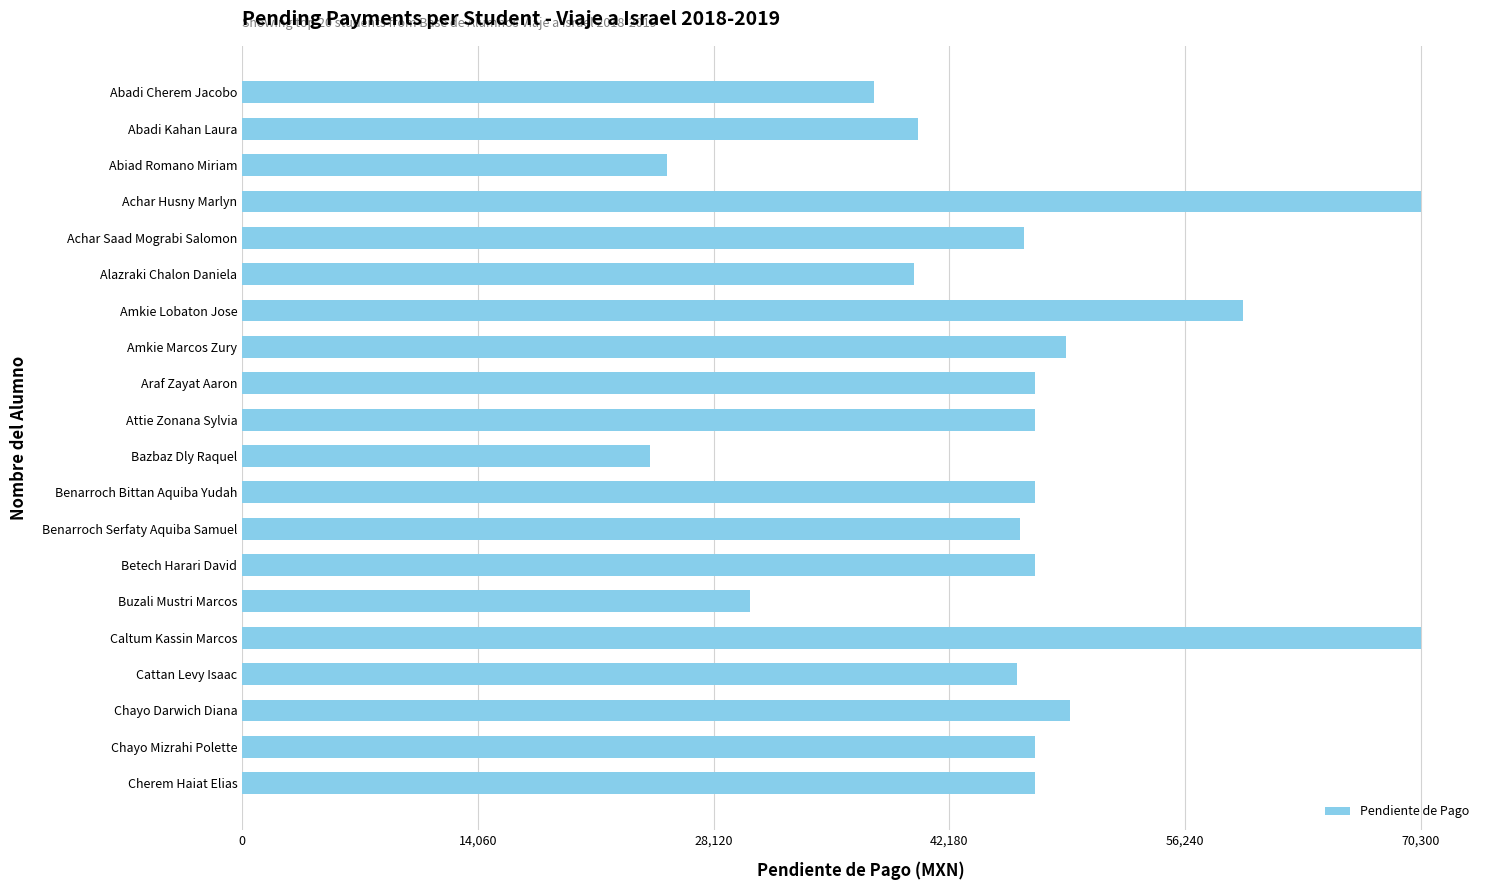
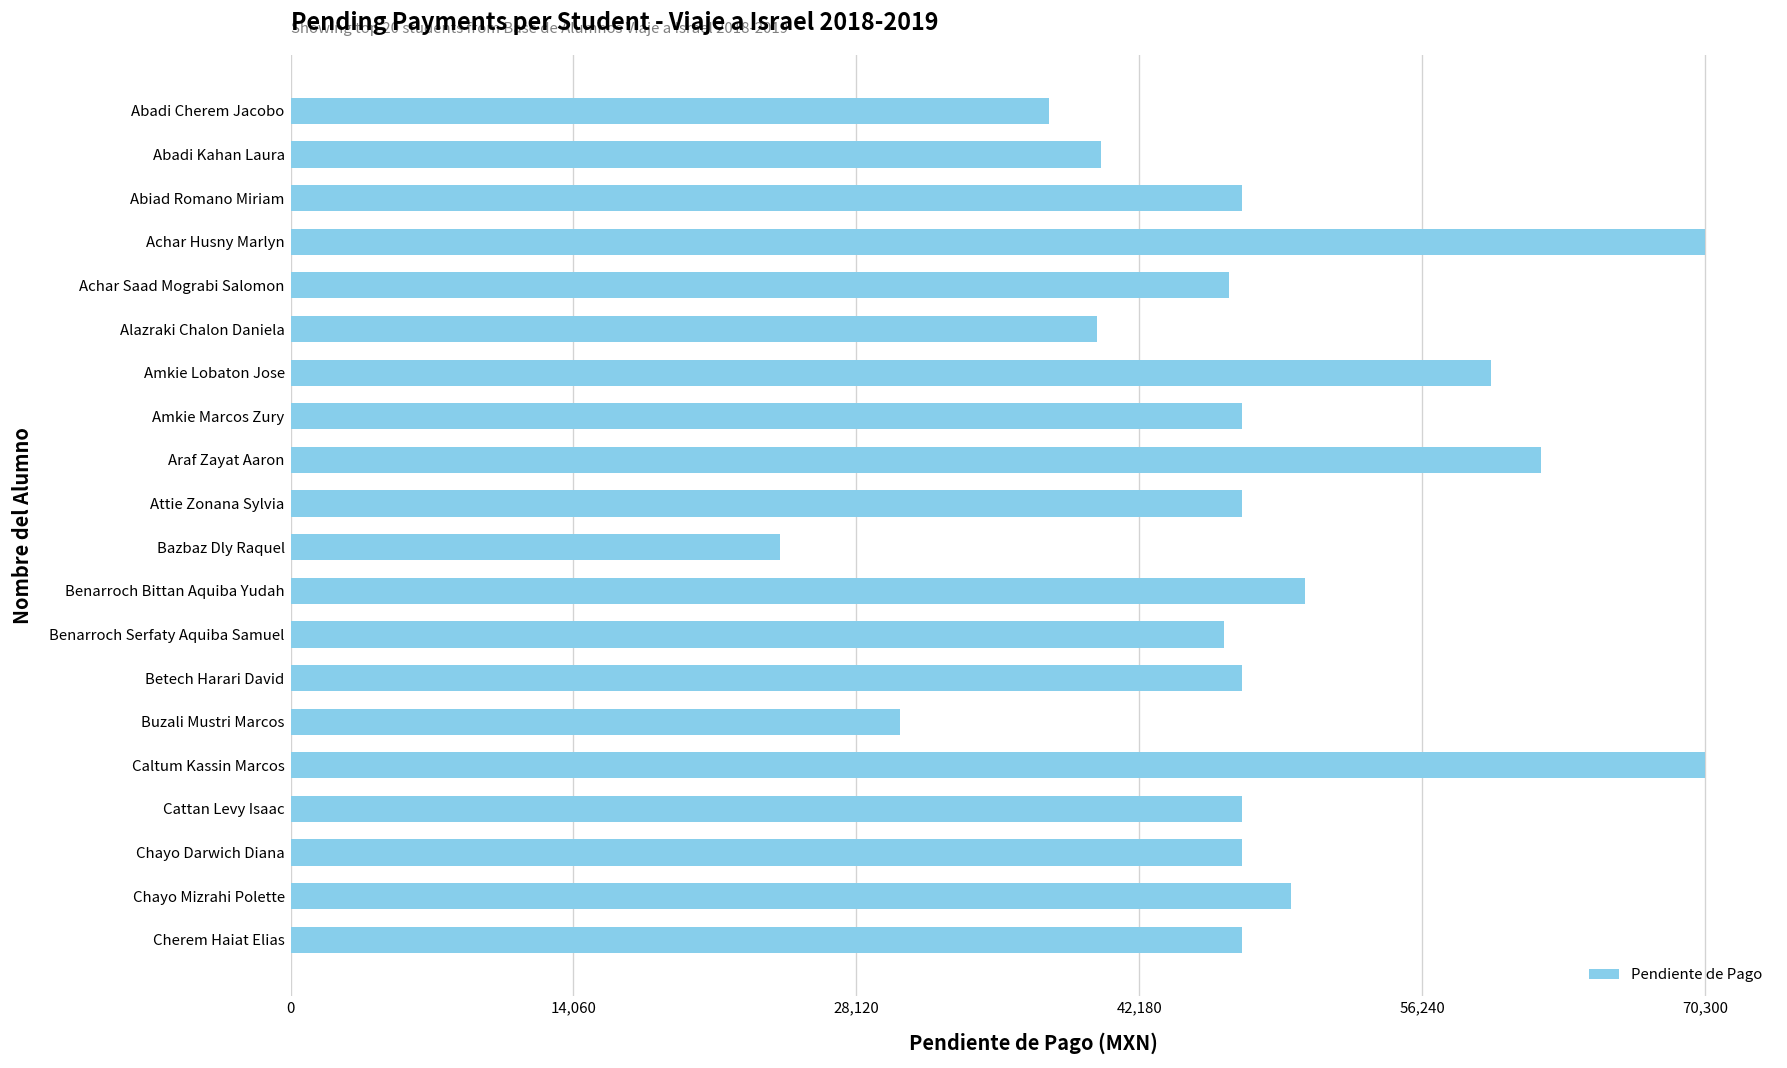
Abiad Romano Miriam: 25,300 -> 47,300
Amkie Marcos Zury: 49,100 -> 47,300
Araf Zayat Aaron: 47,300 -> 62,100
Benarroch Bittan Aquiba Yudah: 47,300 -> 50,400
Cattan Levy Isaac: 46,200 -> 47,300
Chayo Darwich Diana: 49,400 -> 47,300
Chayo Mizrahi Polette: 47,300 -> 49,700
